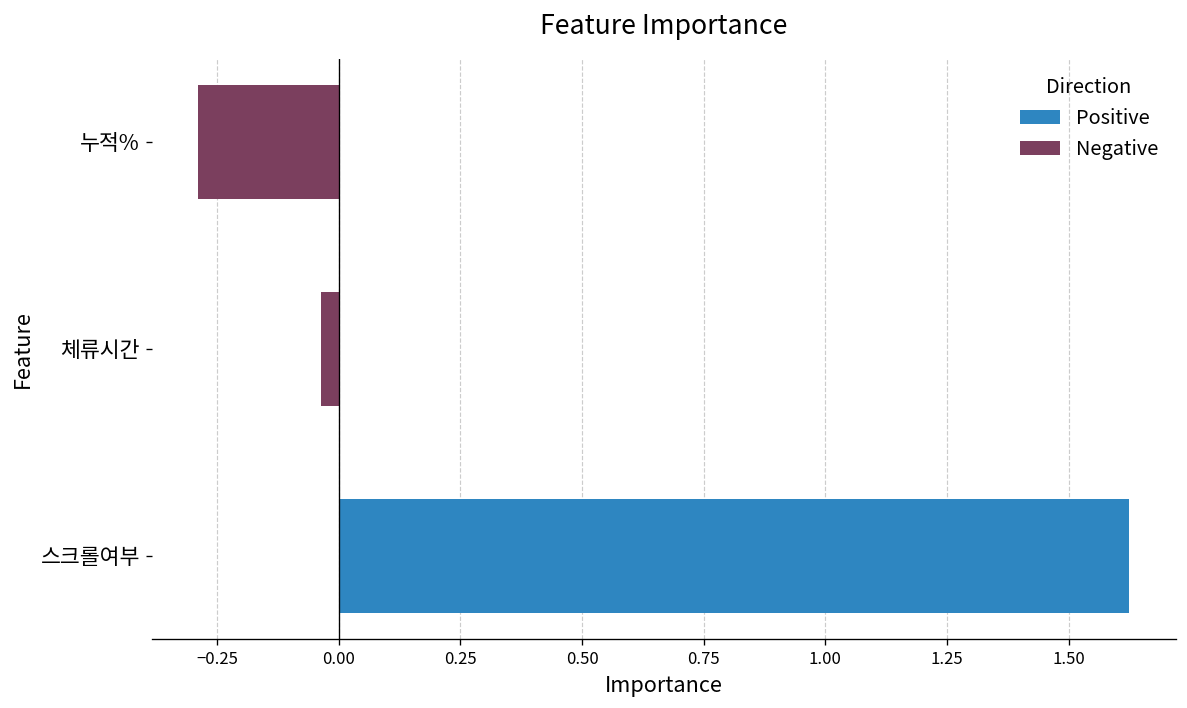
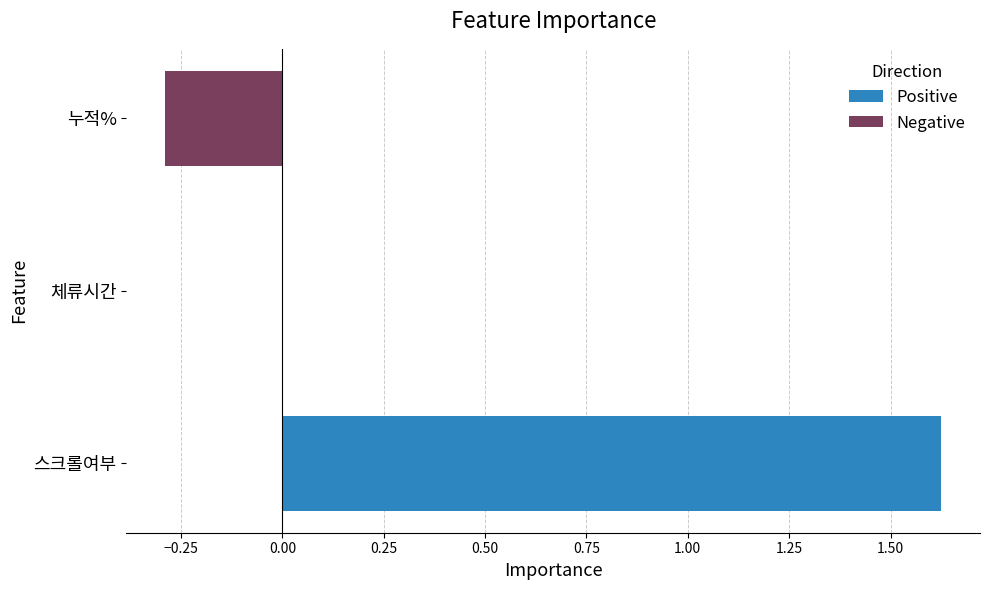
체류시간: -0.04 -> 0.00
